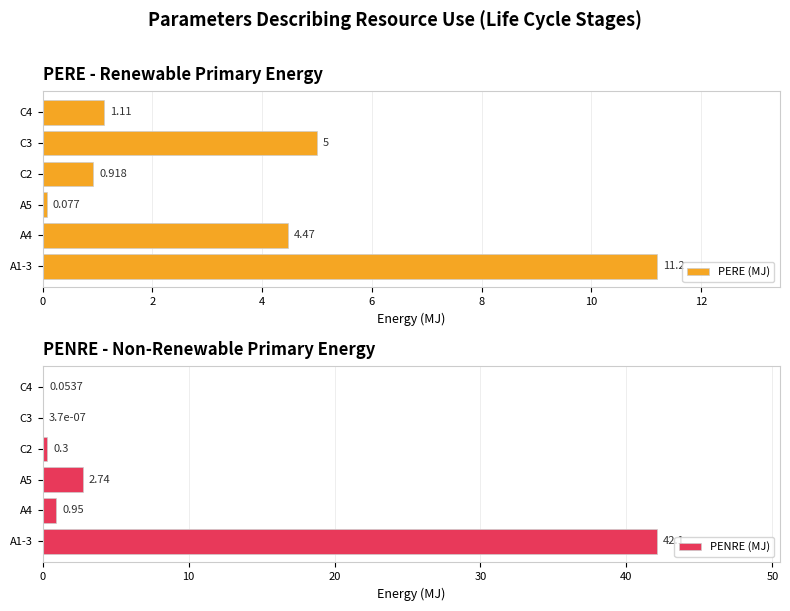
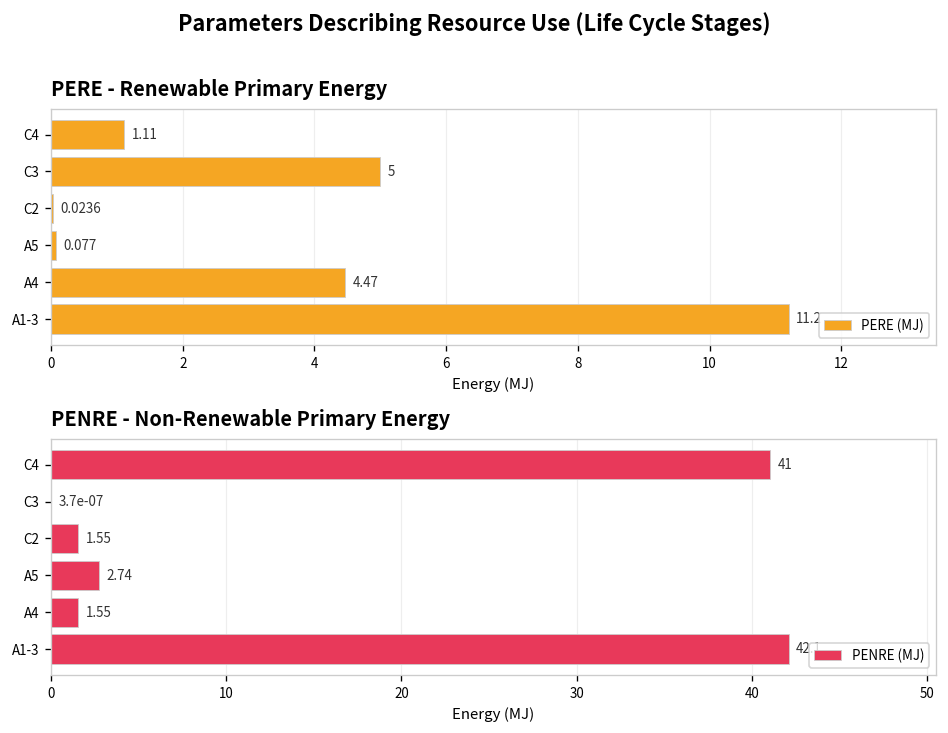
PERE - Renewable Primary Energy, C2: 0.918 -> 0.0236
PENRE - Non-Renewable Primary Energy, C4: 0.0537 -> 41
PENRE - Non-Renewable Primary Energy, C2: 0.3 -> 1.55
PENRE - Non-Renewable Primary Energy, A4: 0.95 -> 1.55
